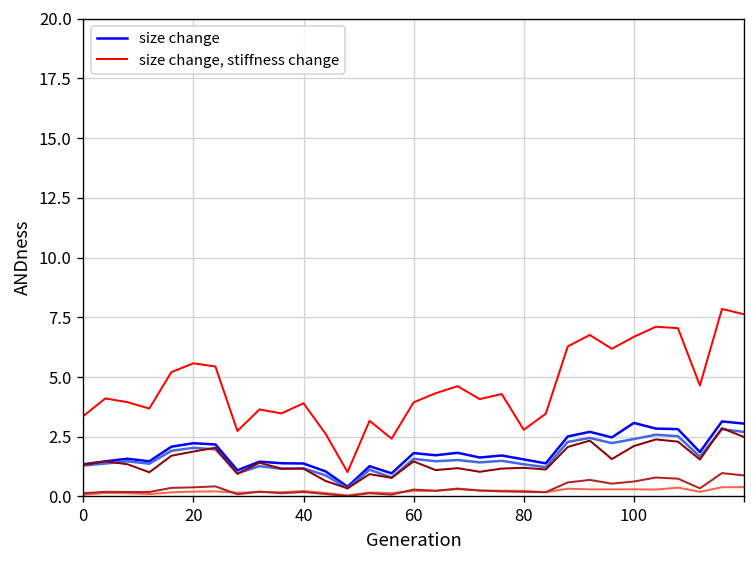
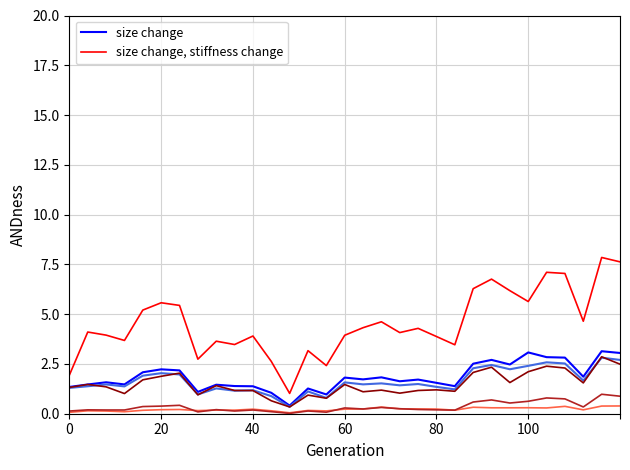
size change, stiffness change, 0: 3.4 -> 1.9
size change, stiffness change, 80: 2.8 -> 3.9
size change, stiffness change, 100: 6.7 -> 5.6
